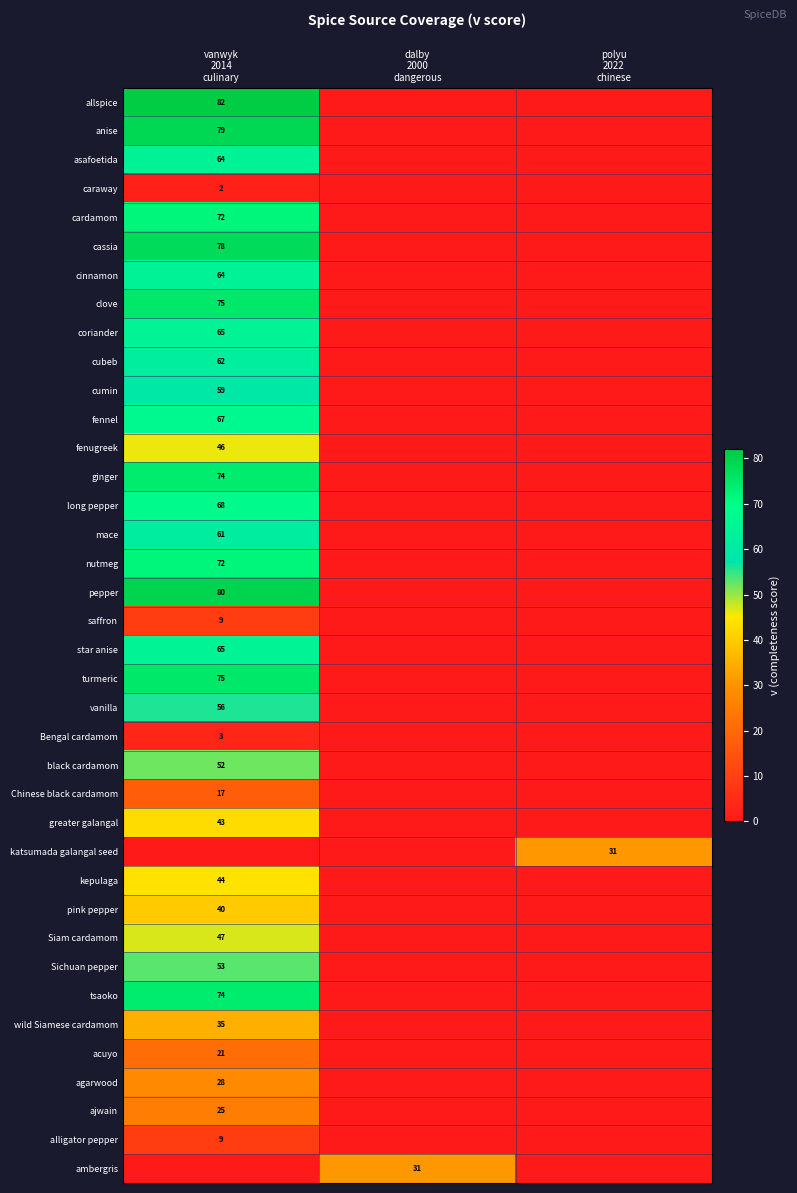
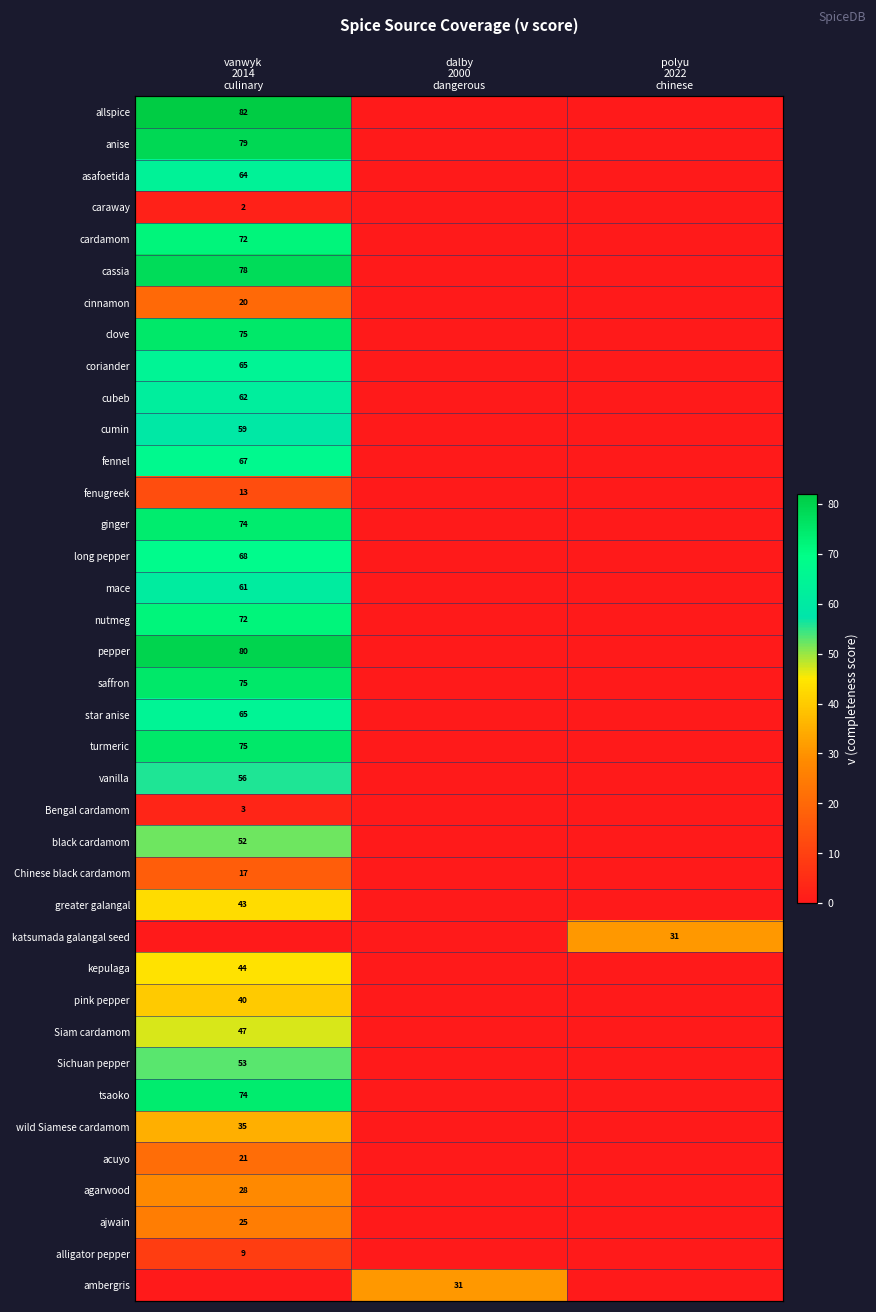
cinnamon, vanwyk 2014 culinary: 64 -> 20
fenugreek, vanwyk 2014 culinary: 46 -> 13
saffron, vanwyk 2014 culinary: 9 -> 75
